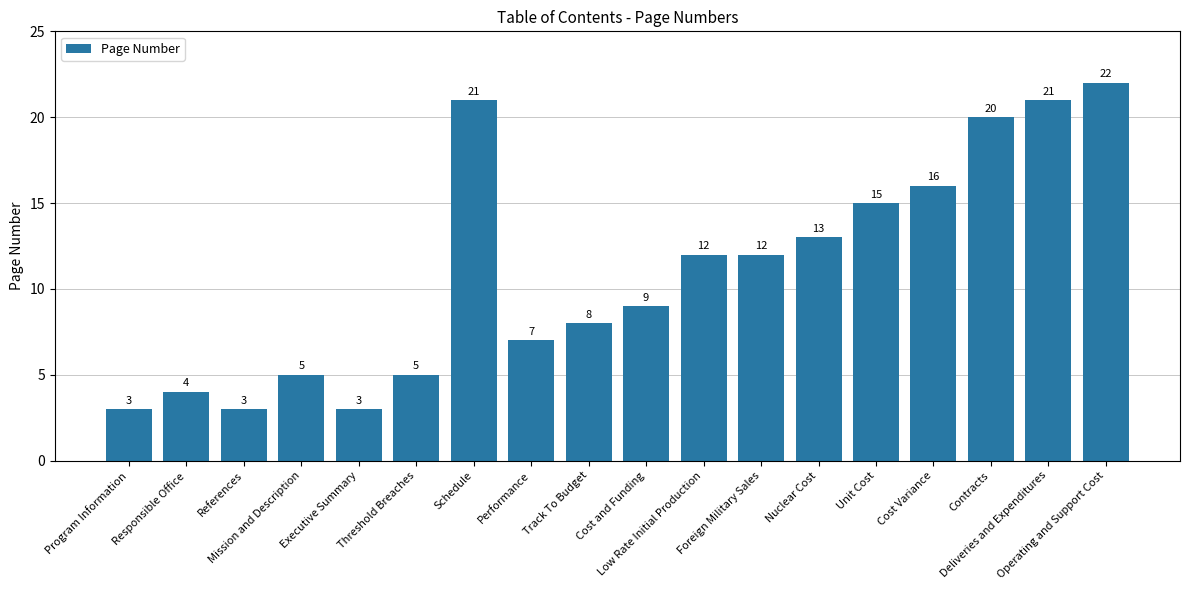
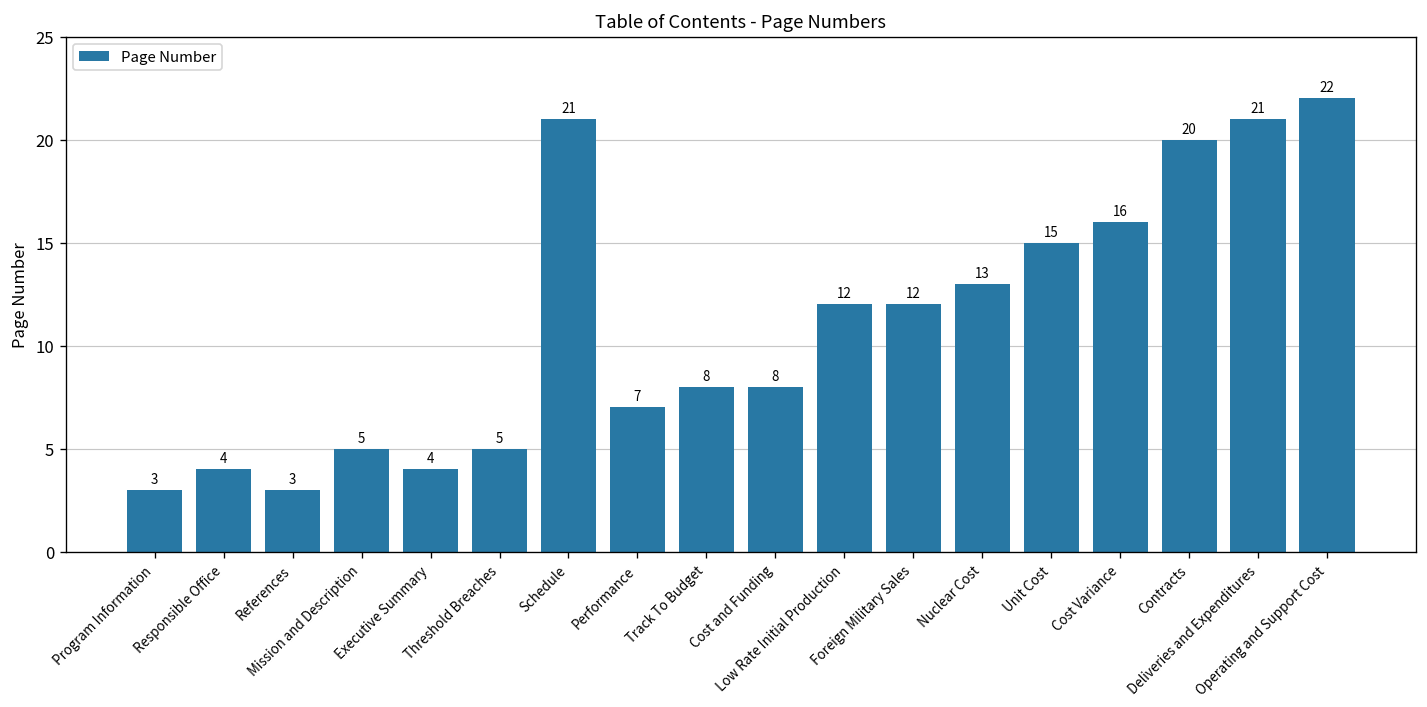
Executive Summary: 3 -> 4
Cost and Funding: 9 -> 8
